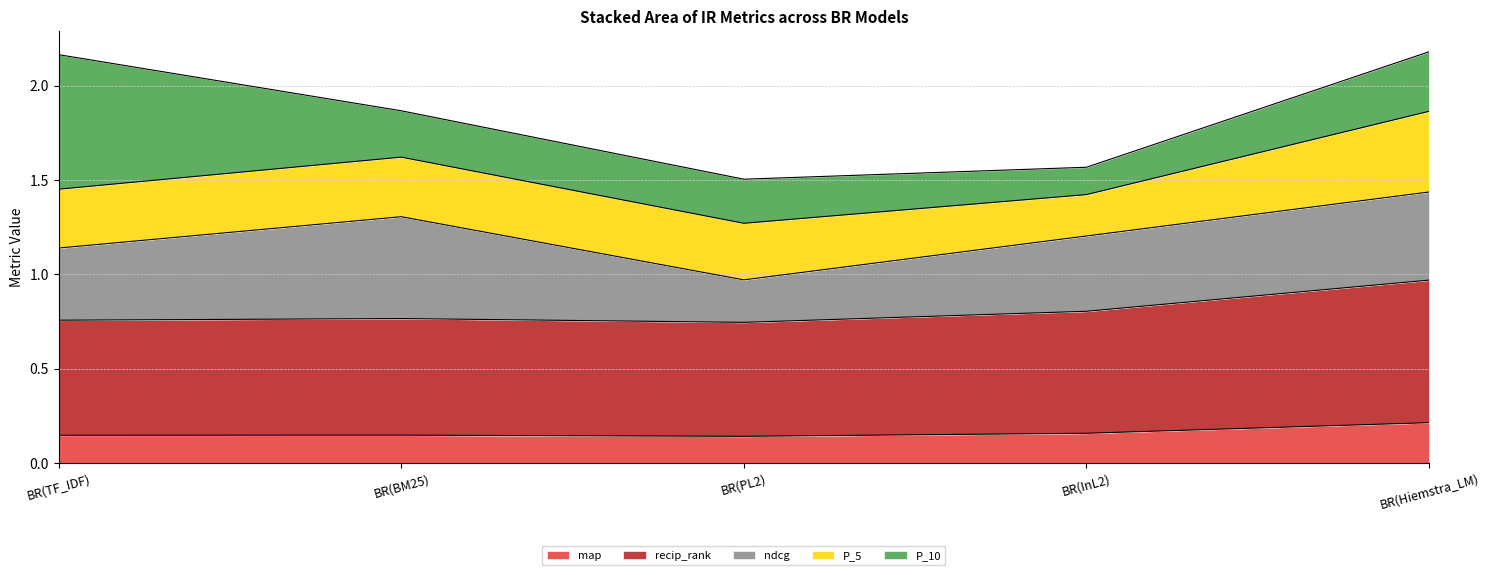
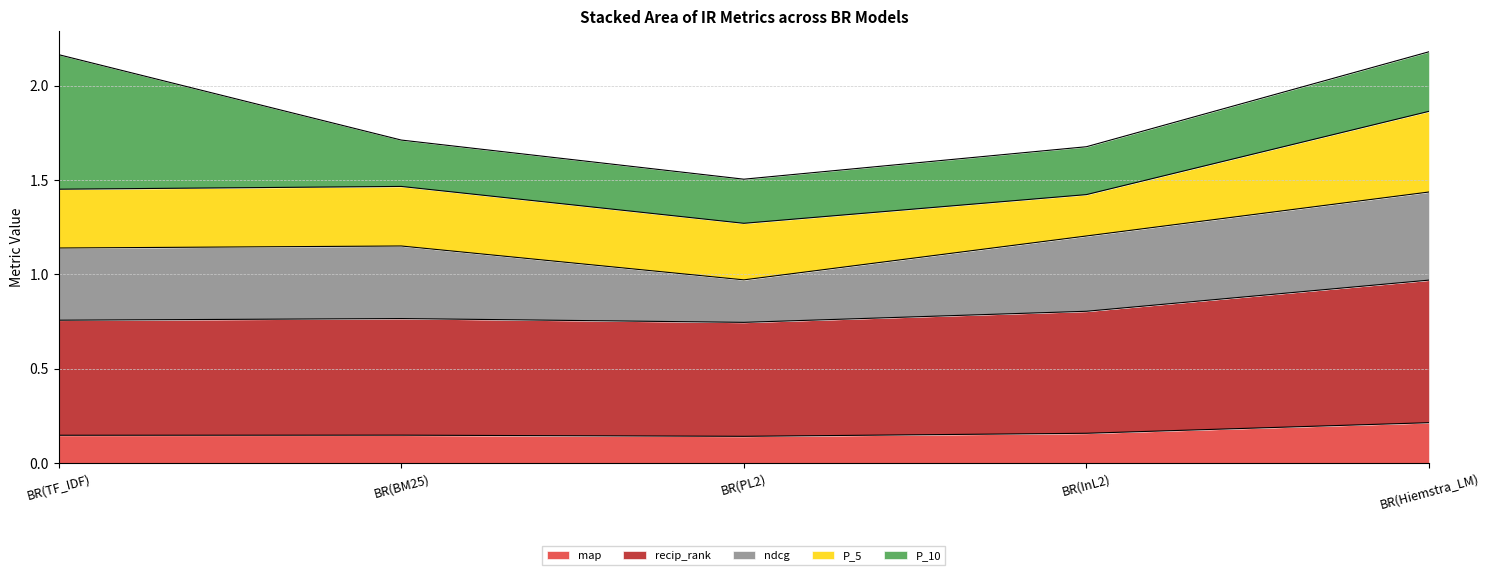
ndcg, BR(BM25): 0.54 -> 0.38
P_10, BR(InL2): 0.15 -> 0.25
